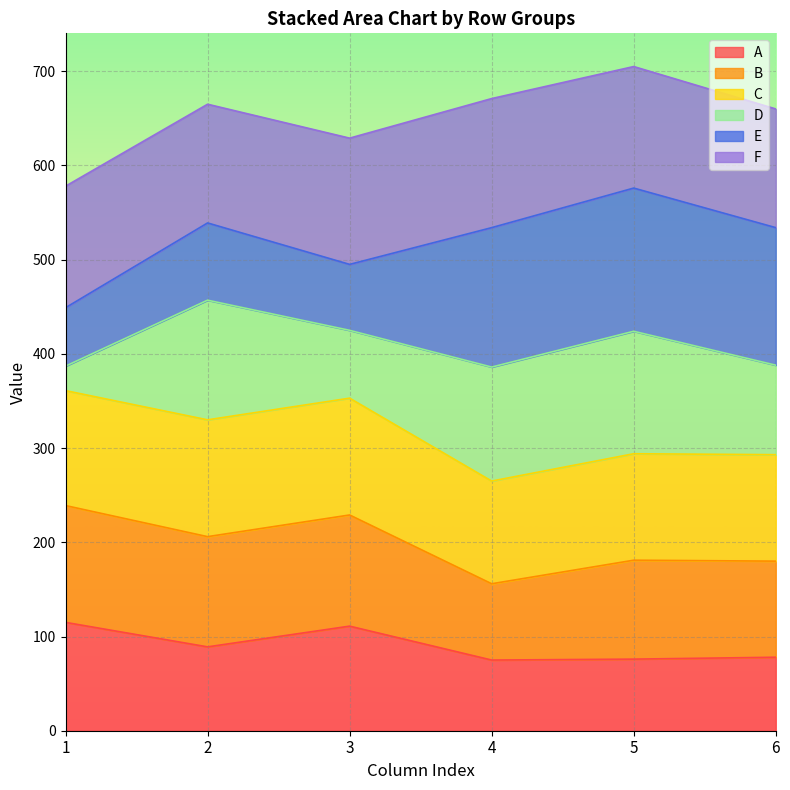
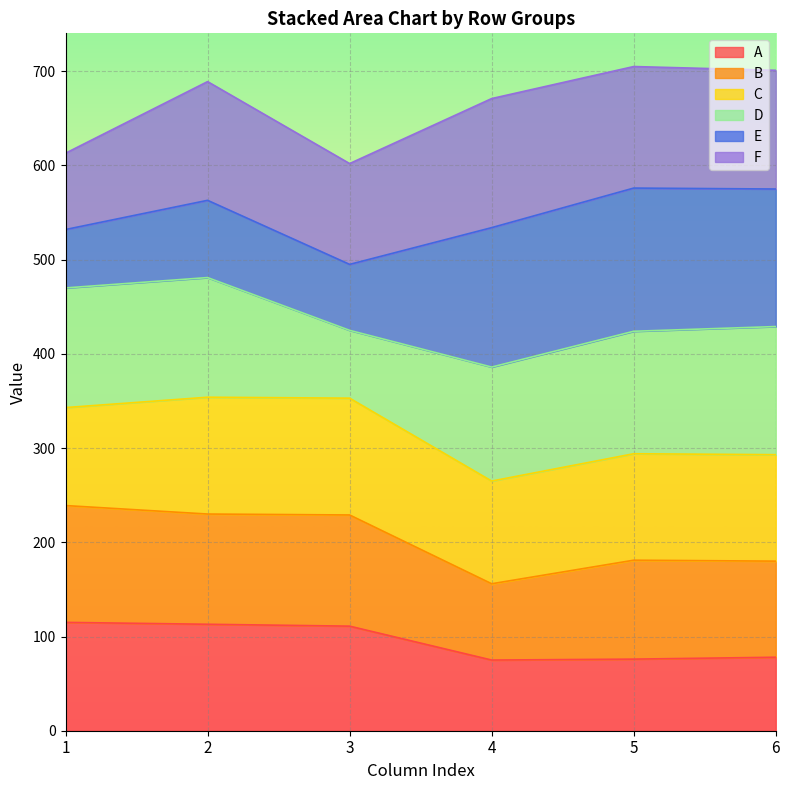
C, 1: 120 -> 100
D, 1: 30 -> 130
F, 1: 130 -> 80
A, 2: 90 -> 110
F, 3: 130 -> 110
D, 6: 100 -> 140
